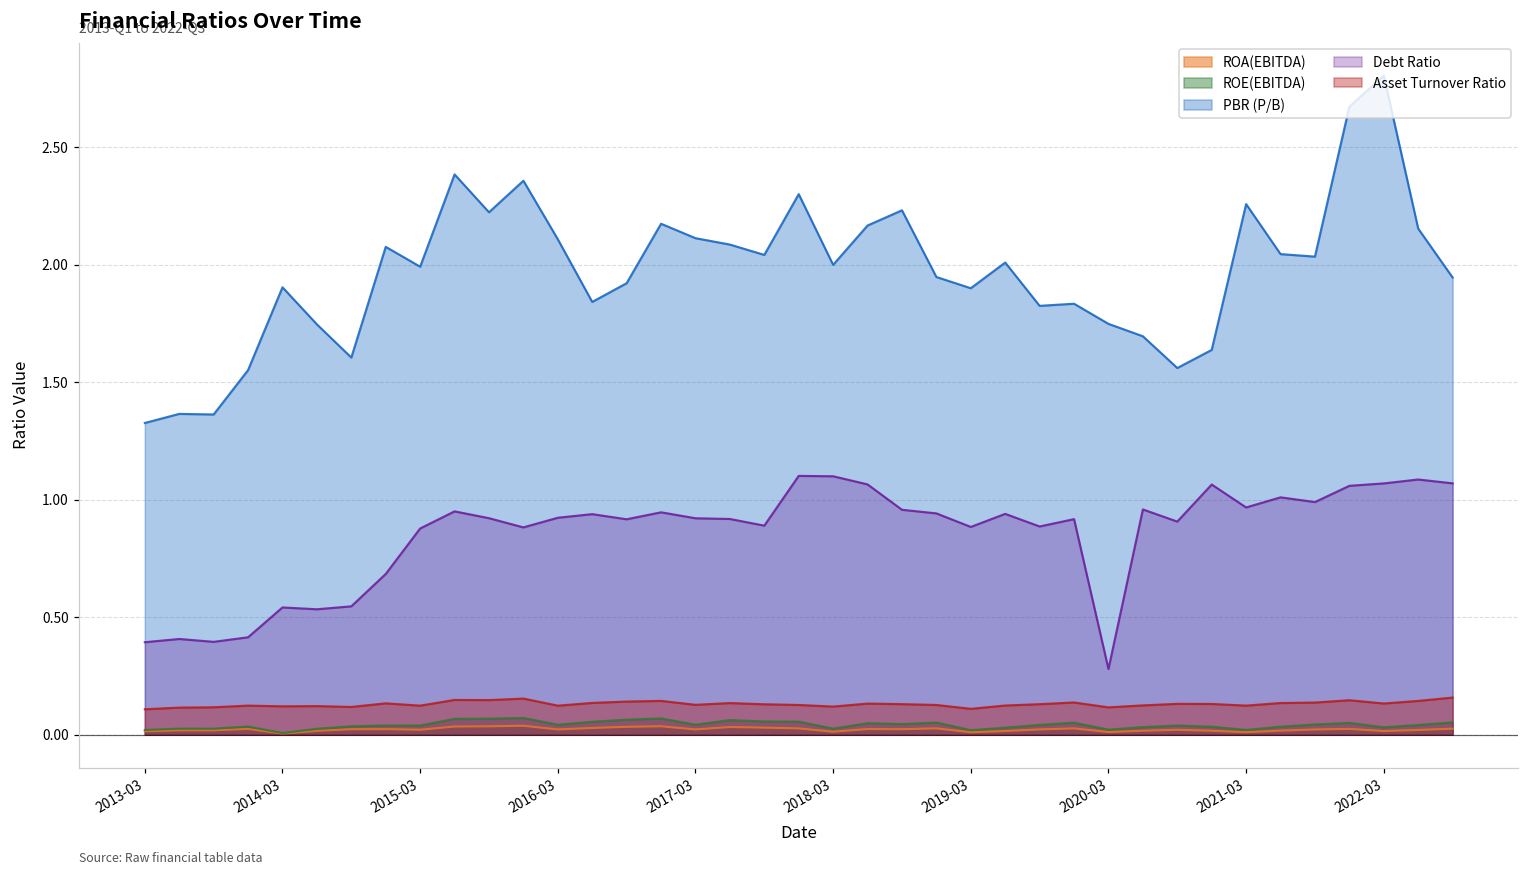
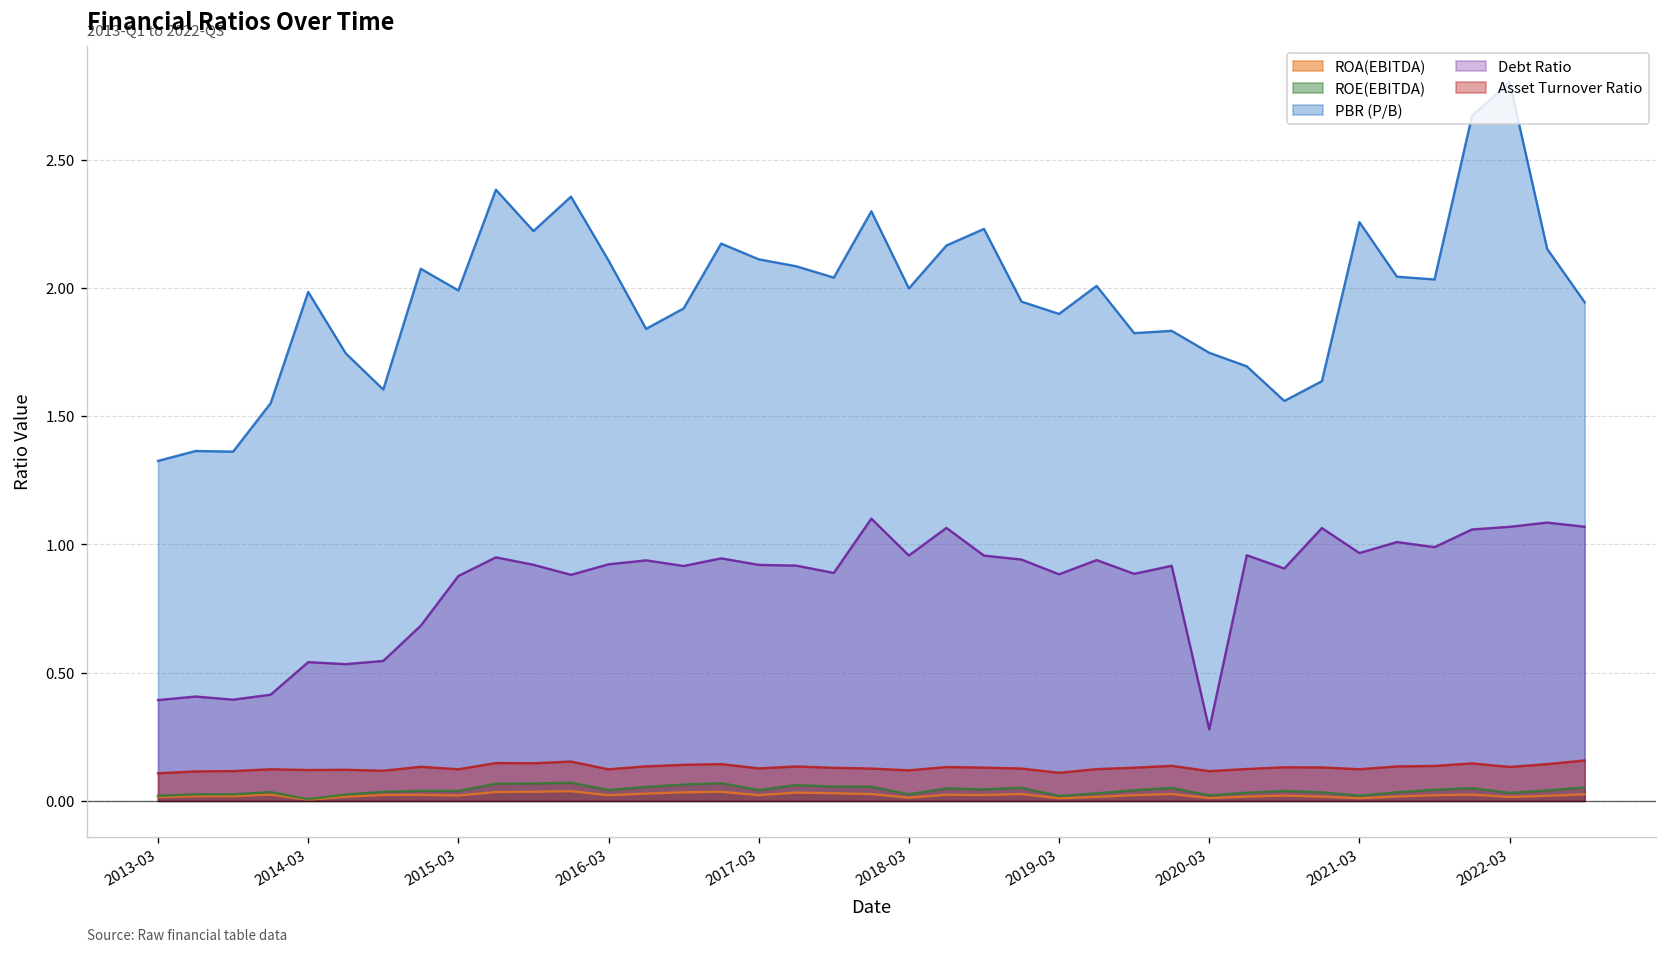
PBR (P/B), 2014-03: 1.90 -> 1.99
Debt Ratio, 2018-03: 1.10 -> 0.96
